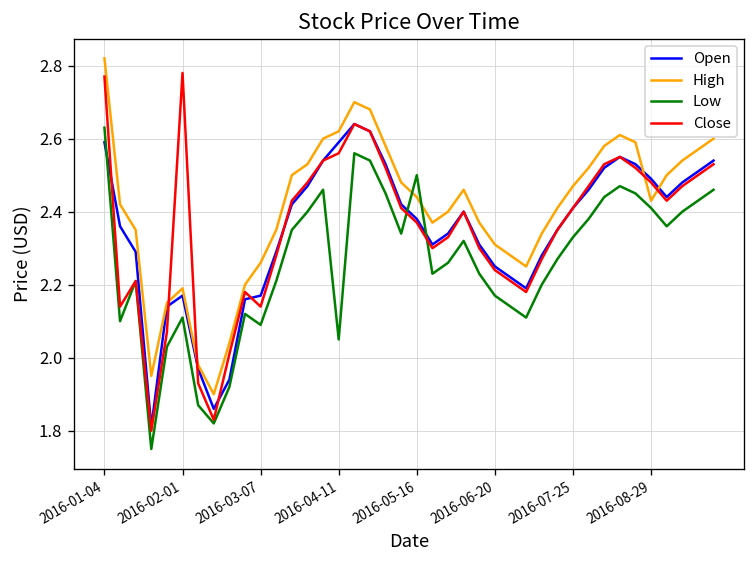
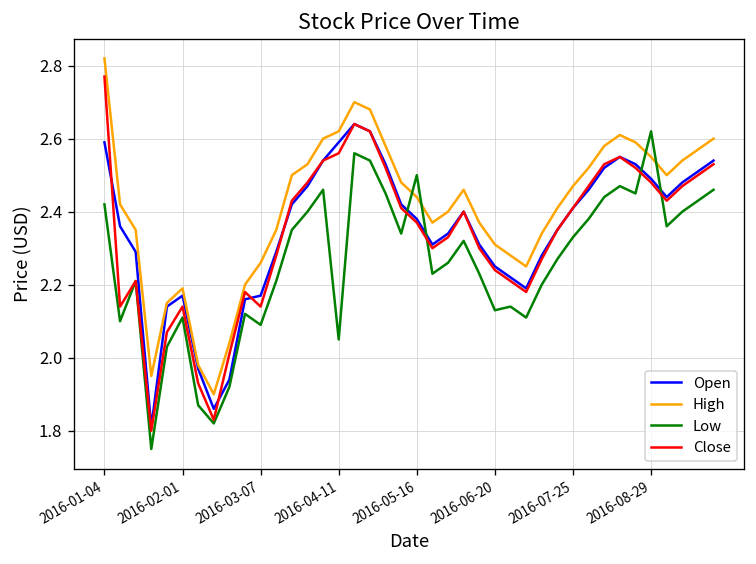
Low, 2016-01-04: 2.63 -> 2.42
Close, 2016-02-01: 2.78 -> 2.14
Low, 2016-06-20: 2.17 -> 2.13
High, 2016-08-29: 2.43 -> 2.55
Low, 2016-08-29: 2.41 -> 2.62
